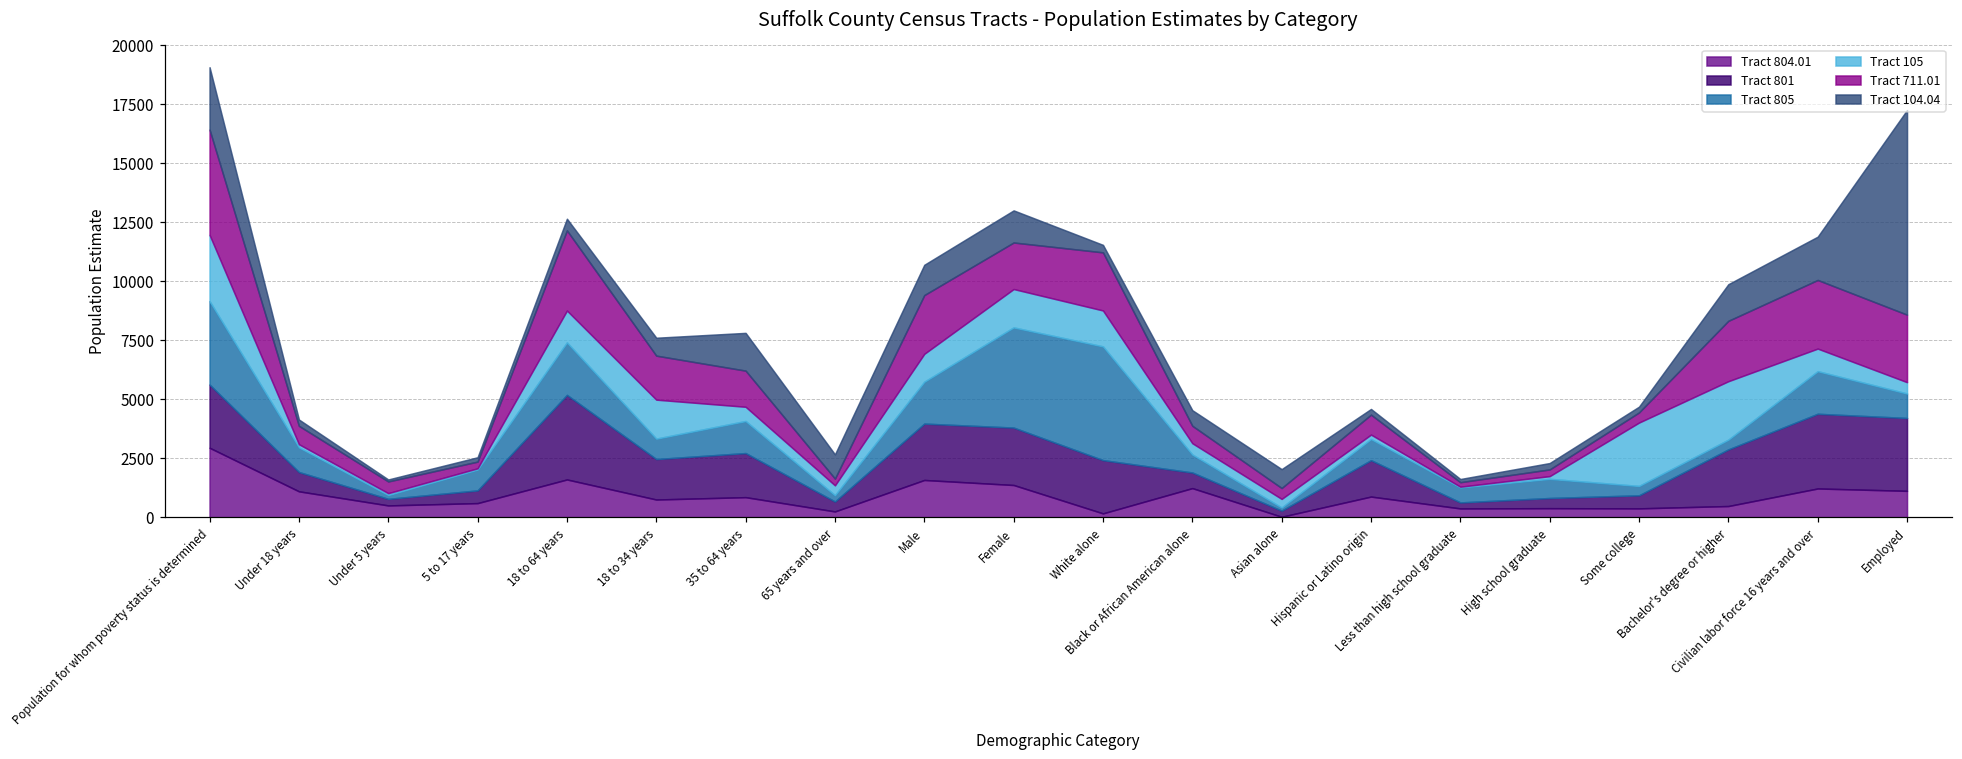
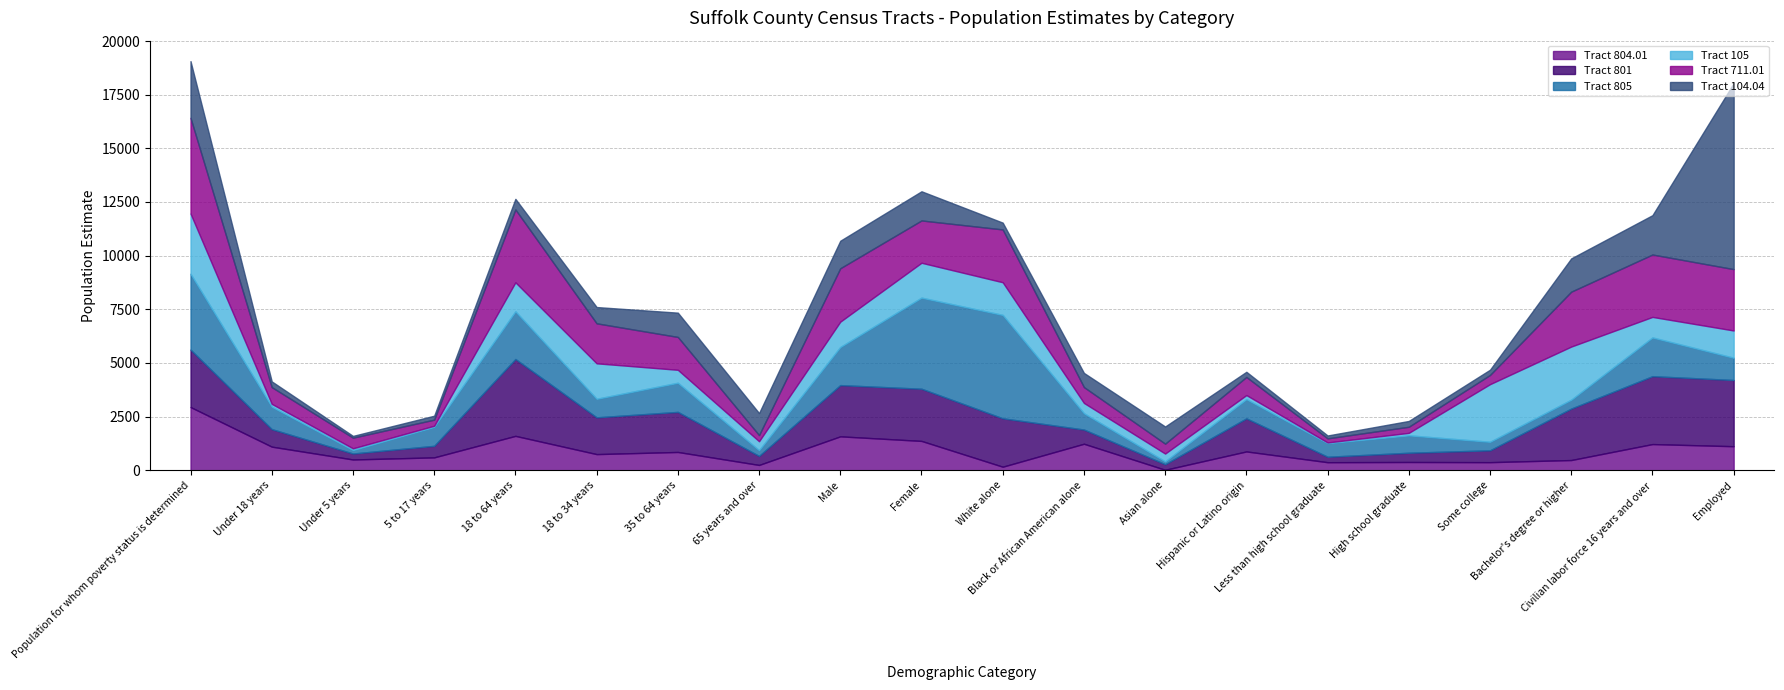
Tract 104.04, 35 to 64 years: 1600 -> 1100
Tract 105, Employed: 500 -> 1300
